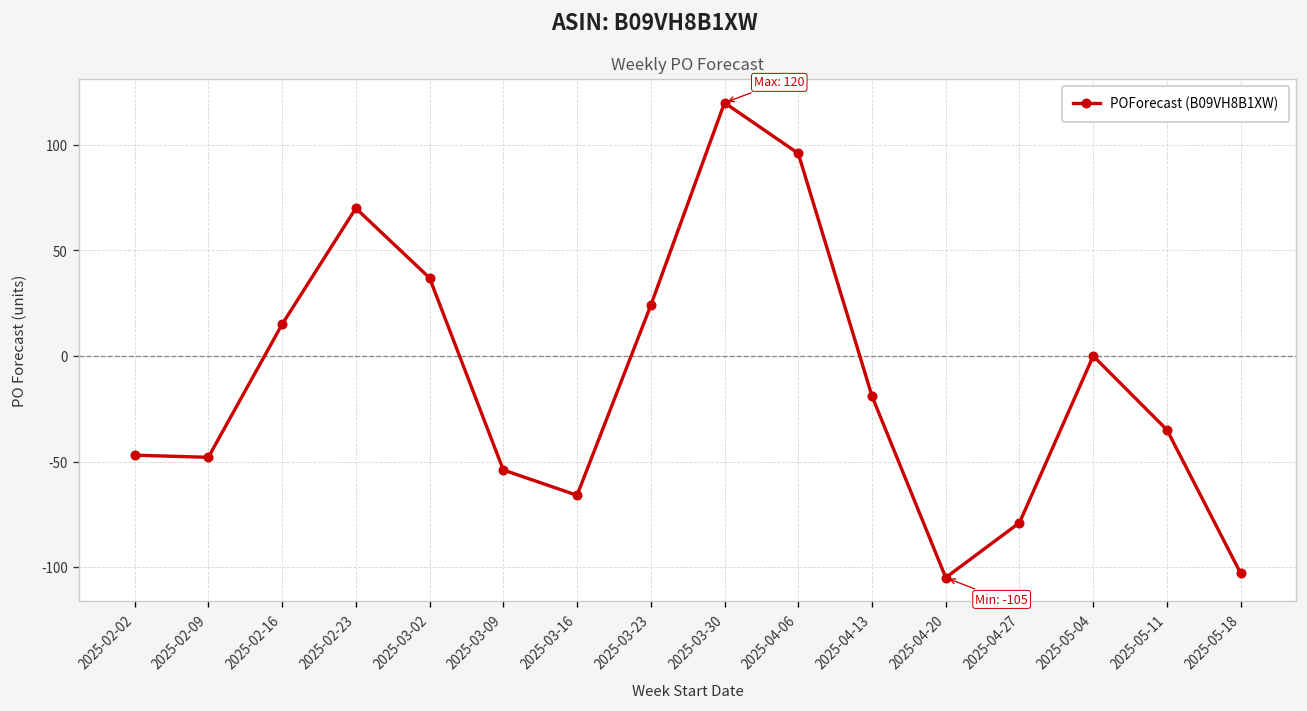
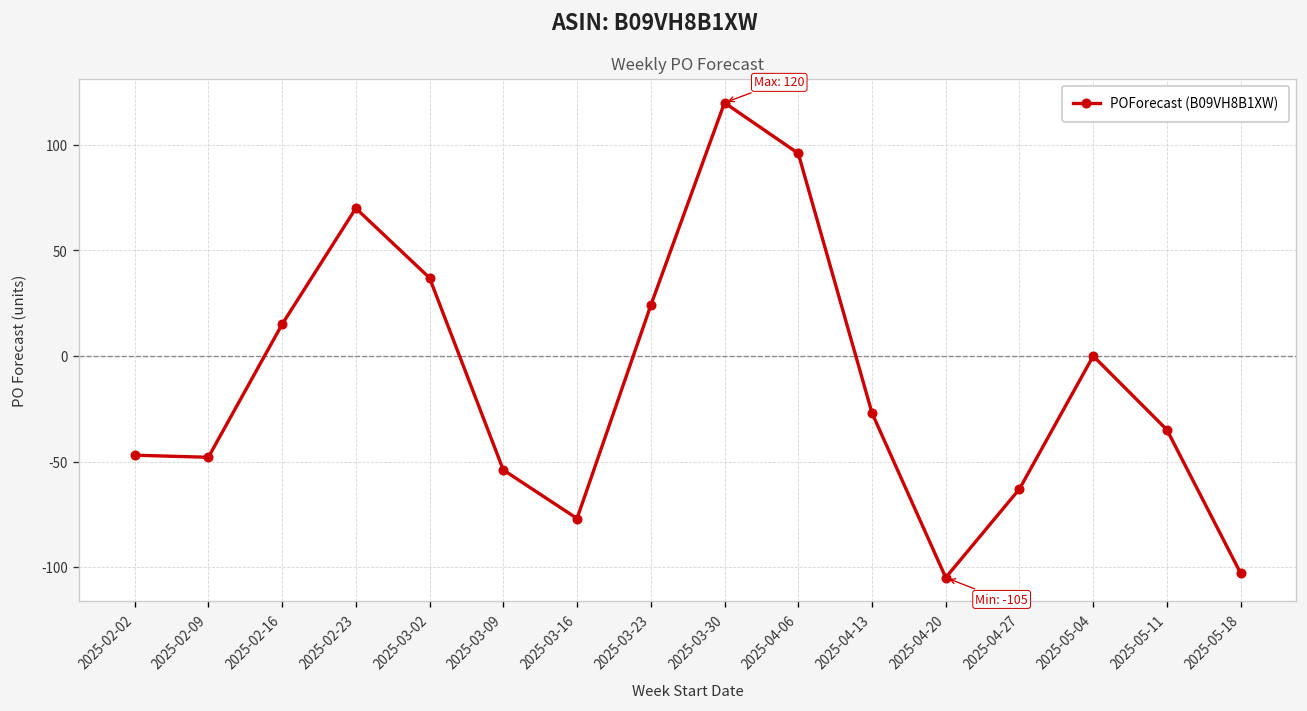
2025-03-16: -66 -> -77
2025-04-13: -19 -> -27
2025-04-27: -79 -> -63
